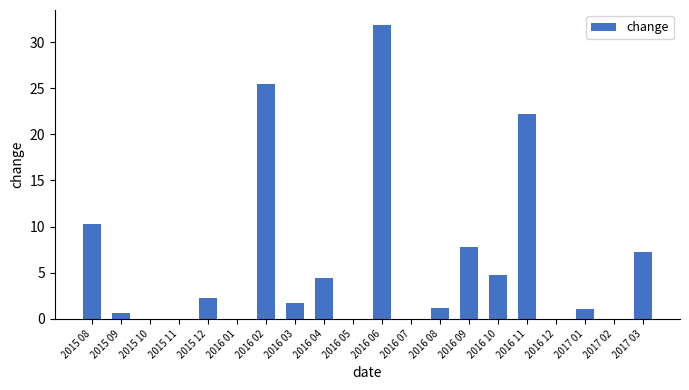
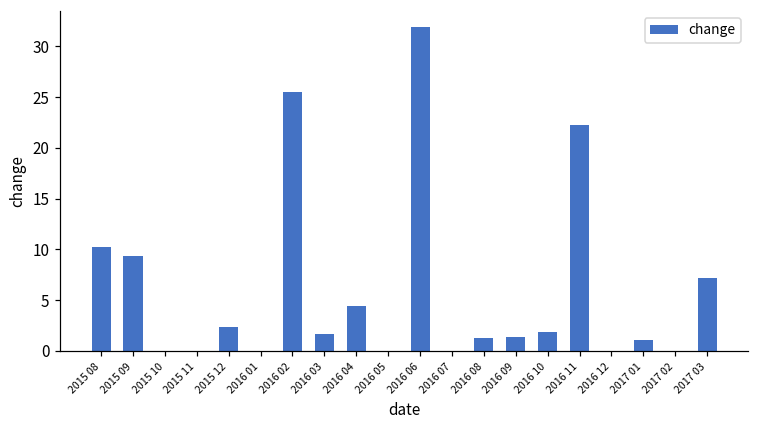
2015 09: 1 -> 9
2016 09: 8 -> 1
2016 10: 5 -> 2
